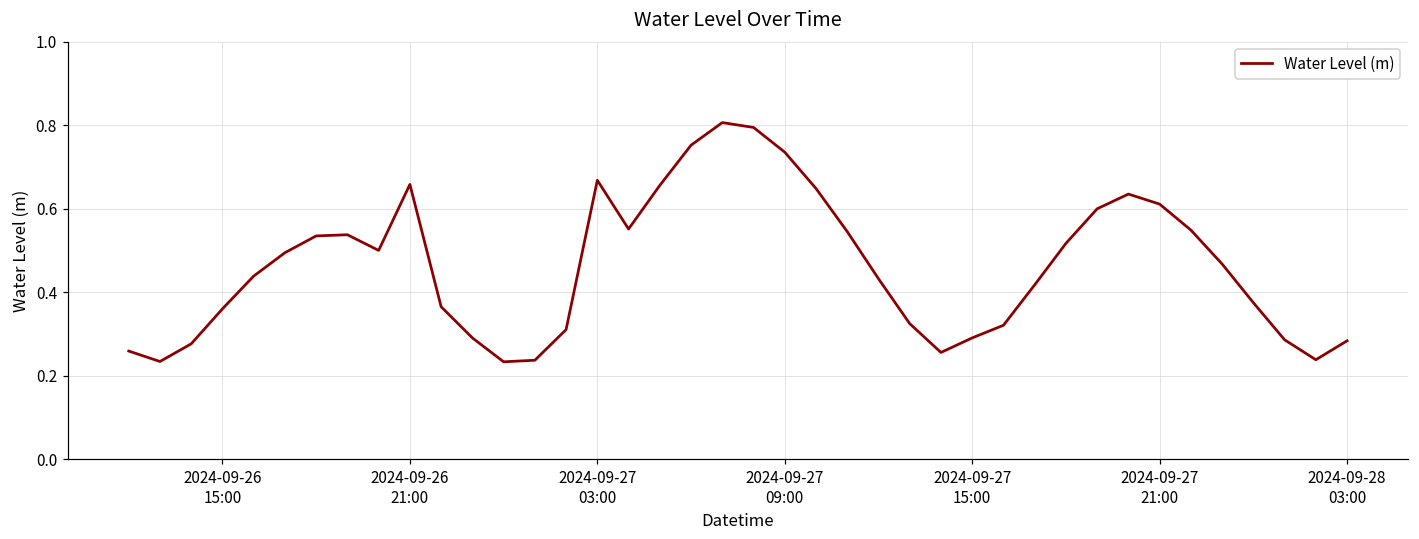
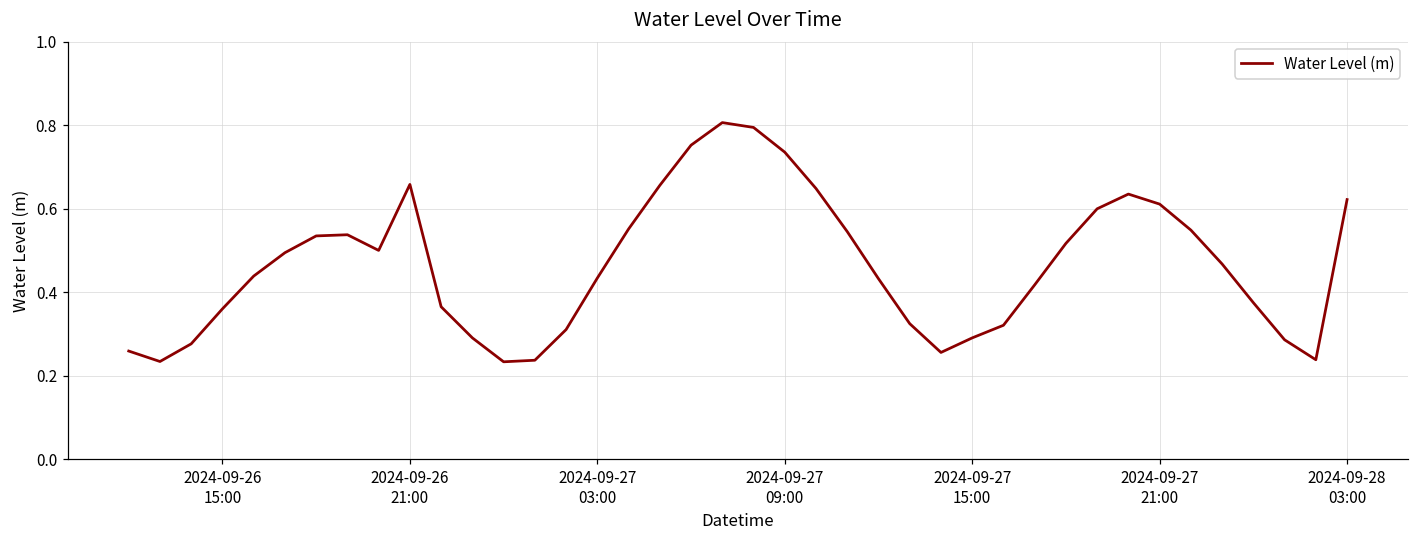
2024-09-27 03:00: 0.67 -> 0.43
2024-09-28 03:00: 0.28 -> 0.62
